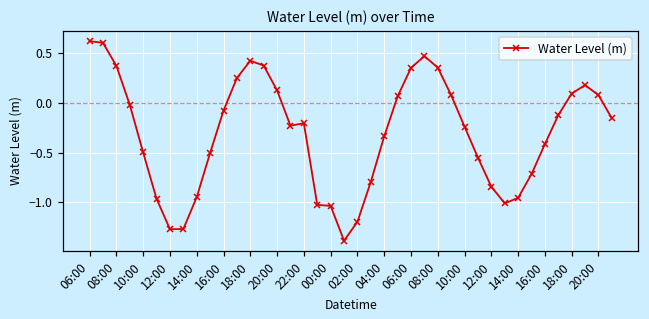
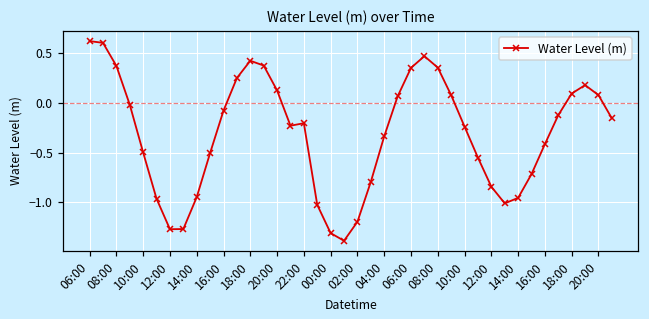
00:00: -1.0 -> -1.3
